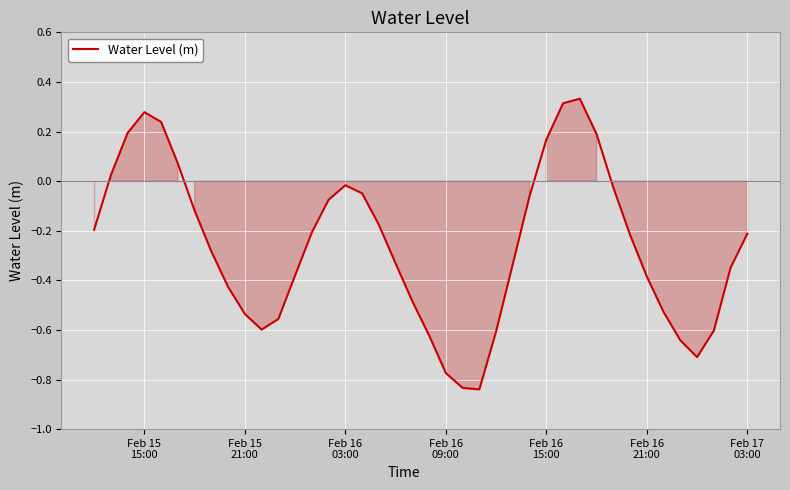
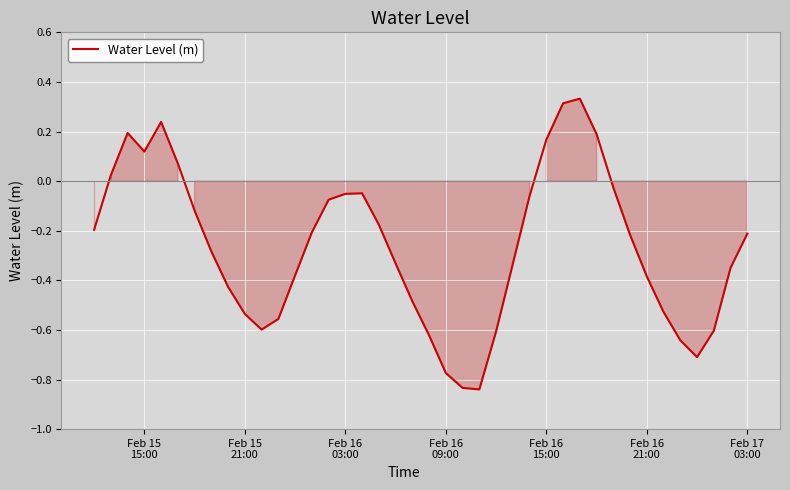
Feb 15 15:00: 0.28 -> 0.12
Feb 16 03:00: -0.02 -> -0.05
